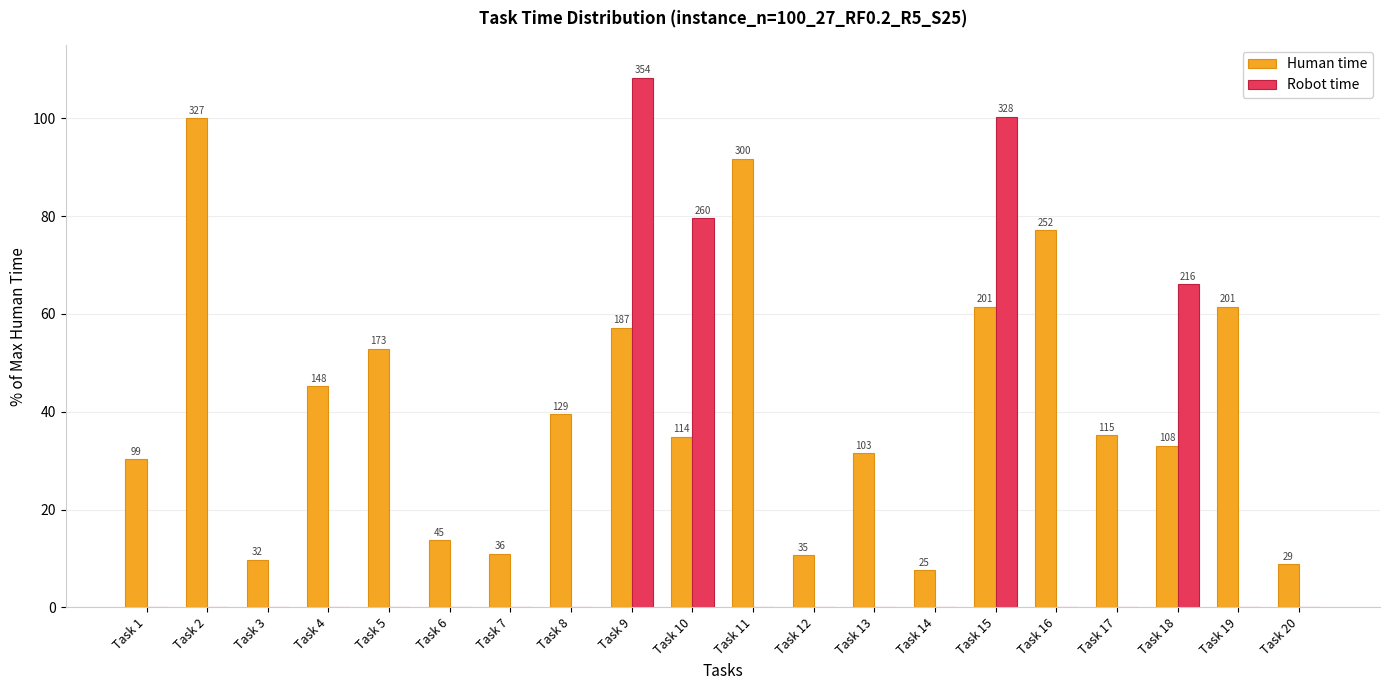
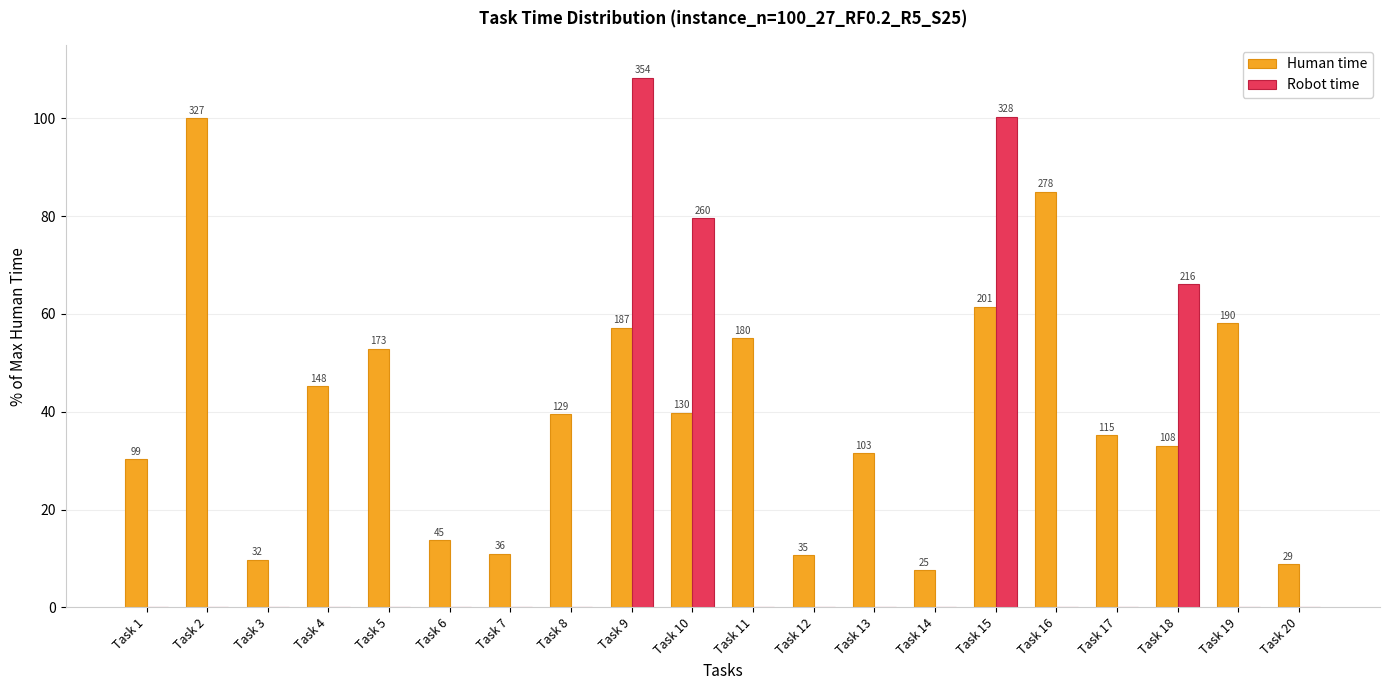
Human time, Task 10: 114 -> 130
Human time, Task 11: 300 -> 180
Human time, Task 16: 252 -> 278
Human time, Task 19: 201 -> 190
